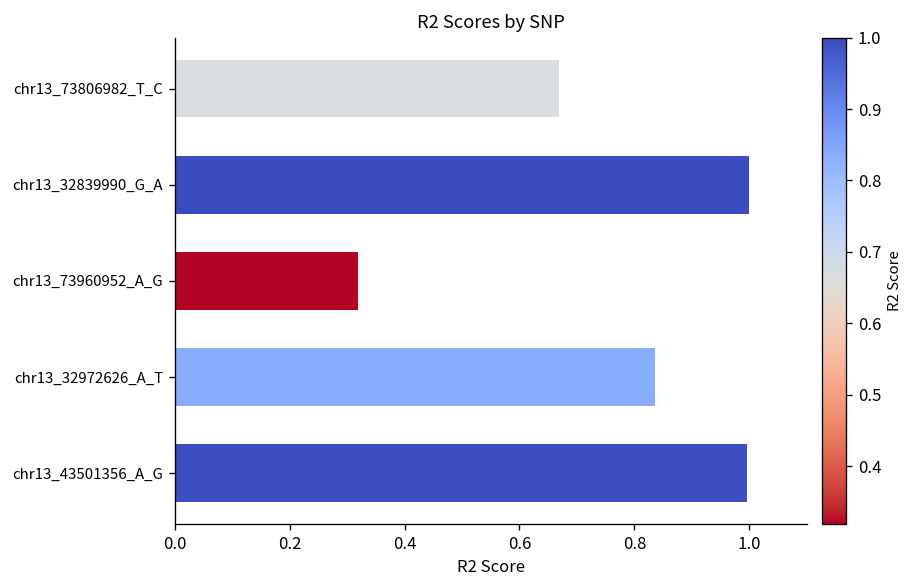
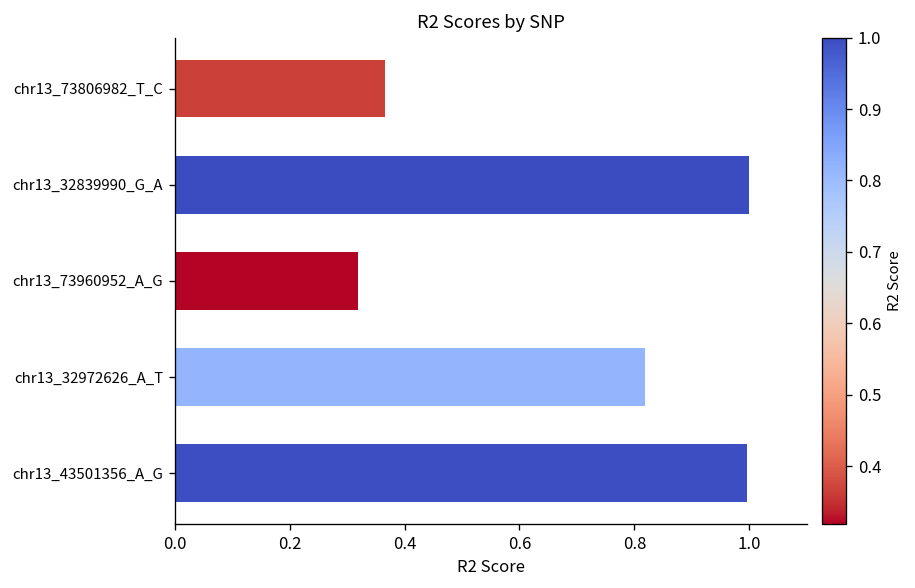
chr13_73806982_T_C: 0.67 -> 0.37
chr13_32972626_A_T: 0.84 -> 0.82
